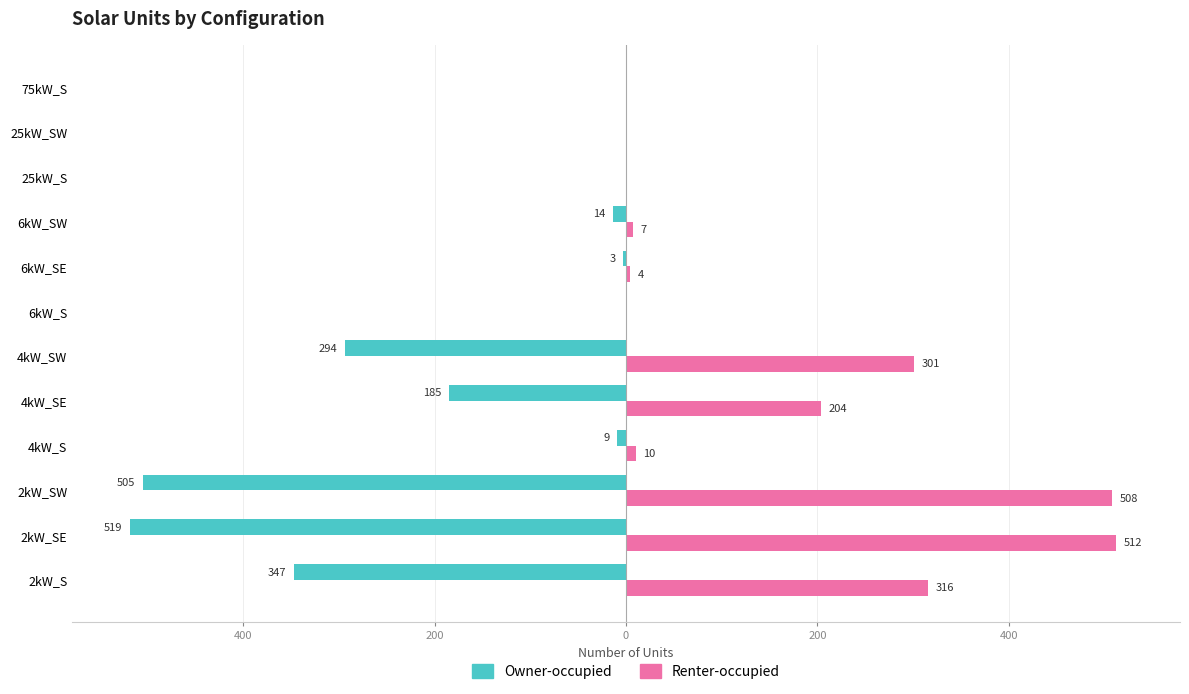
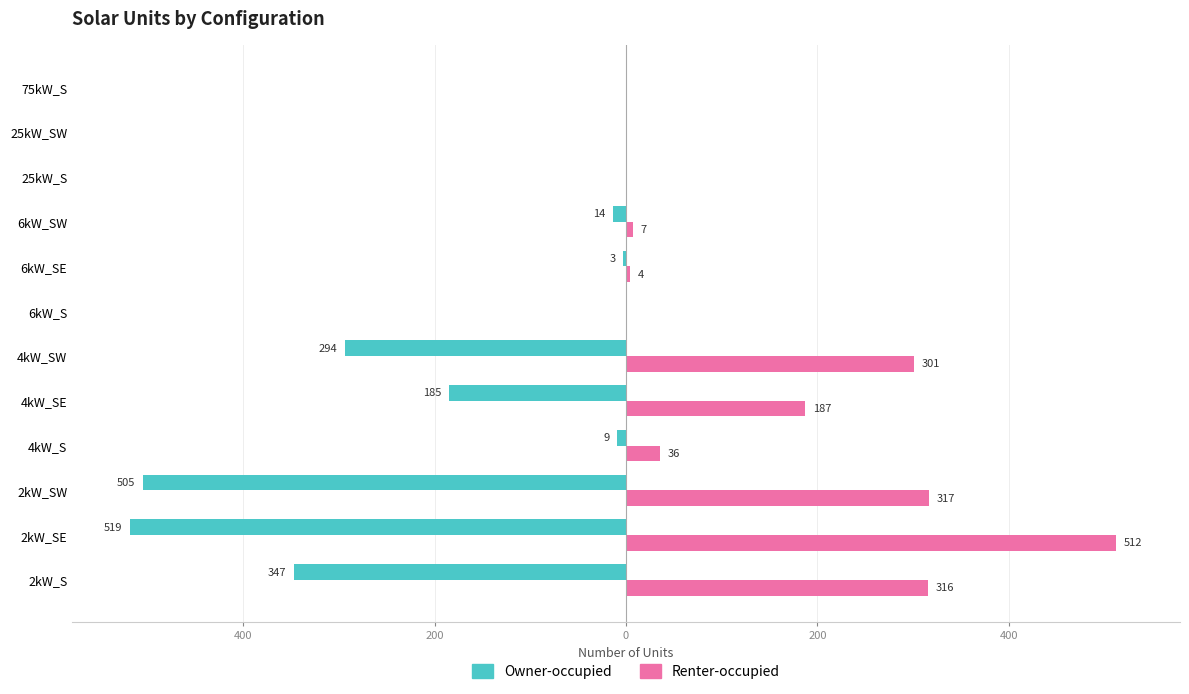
Renter-occupied, 4kW_SE: 204 -> 187
Renter-occupied, 4kW_S: 10 -> 36
Renter-occupied, 2kW_SW: 508 -> 317
